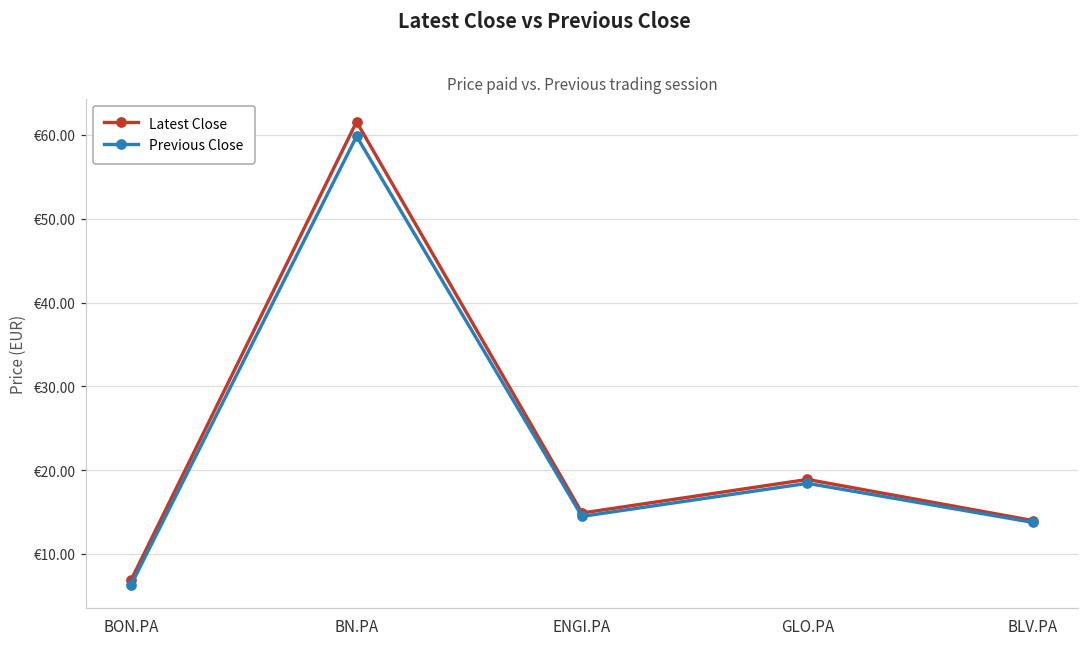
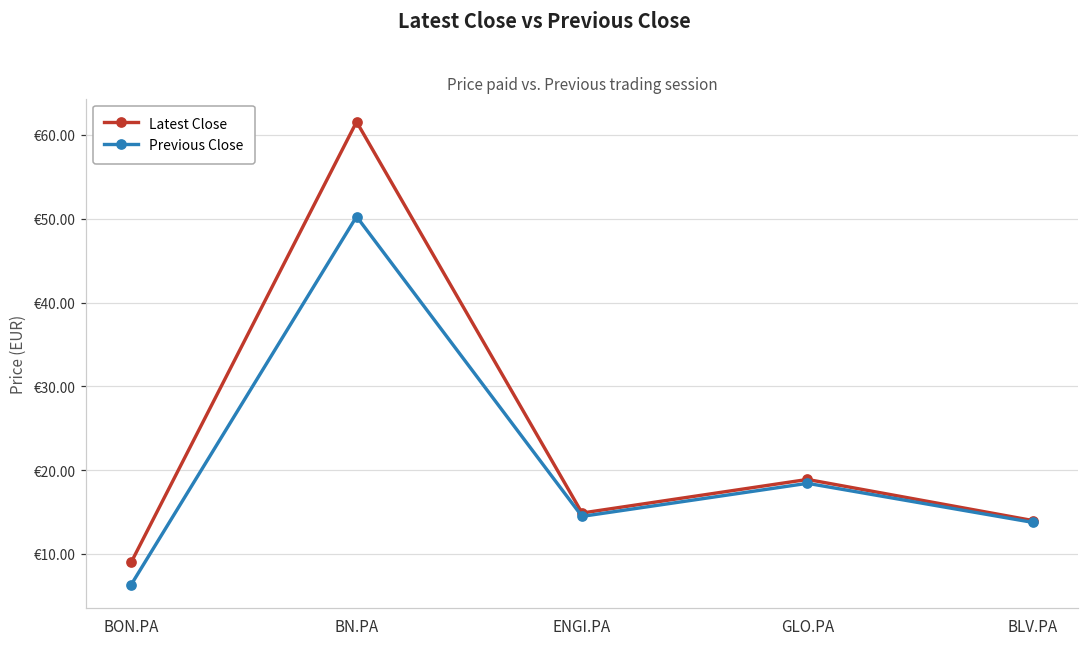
Latest Close, BON.PA: €7 -> €9
Previous Close, BN.PA: €60 -> €50
